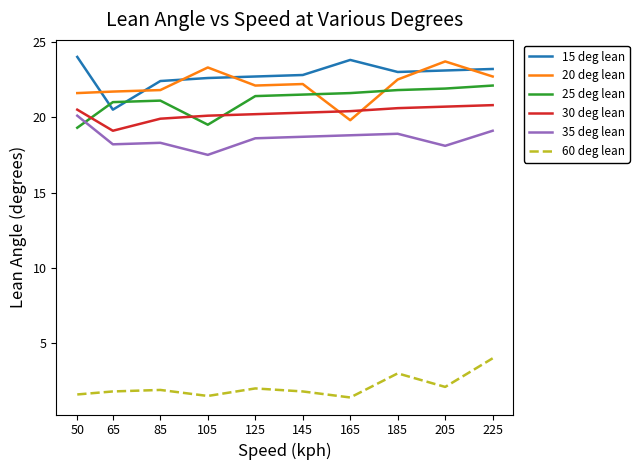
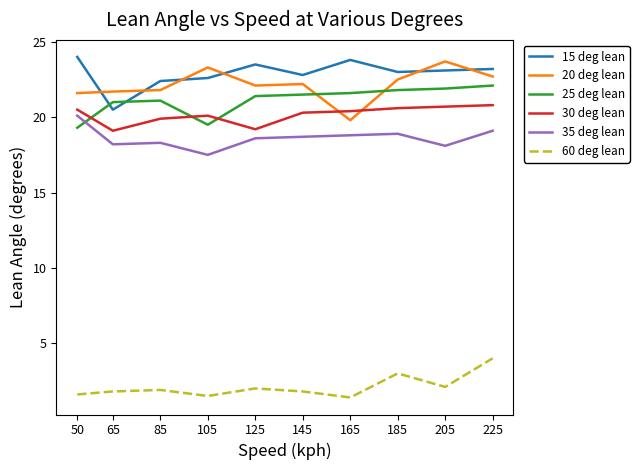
15 deg lean, 125: 22.7 -> 23.5
30 deg lean, 125: 20.2 -> 19.2
